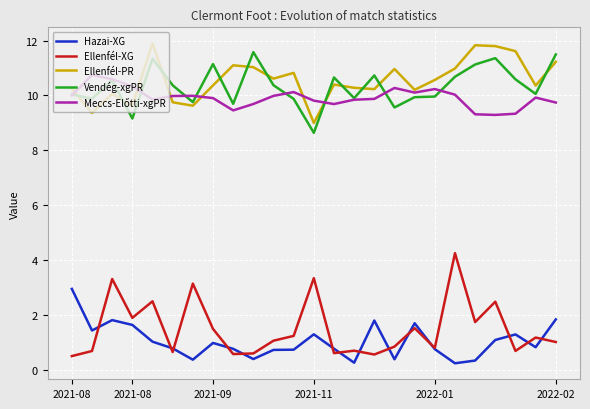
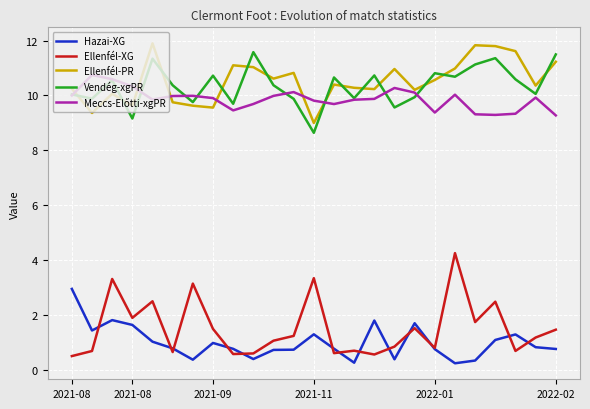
Ellenfél-PR, 2021-09: 10.4 -> 9.6
Vendég-xgPR, 2021-09: 11.1 -> 10.7
Vendég-xgPR, 2022-01: 10.0 -> 10.8
Meccs-Előtti-xgPR, 2022-01: 10.2 -> 9.4
Hazai-XG, 2022-02: 1.8 -> 0.8
Ellenfél-XG, 2022-02: 1.0 -> 1.5
Meccs-Előtti-xgPR, 2022-02: 9.7 -> 9.3
